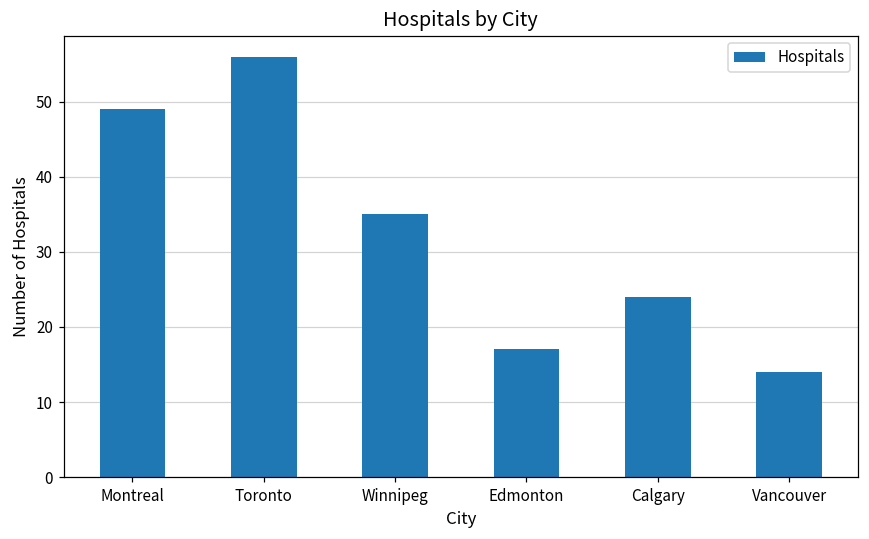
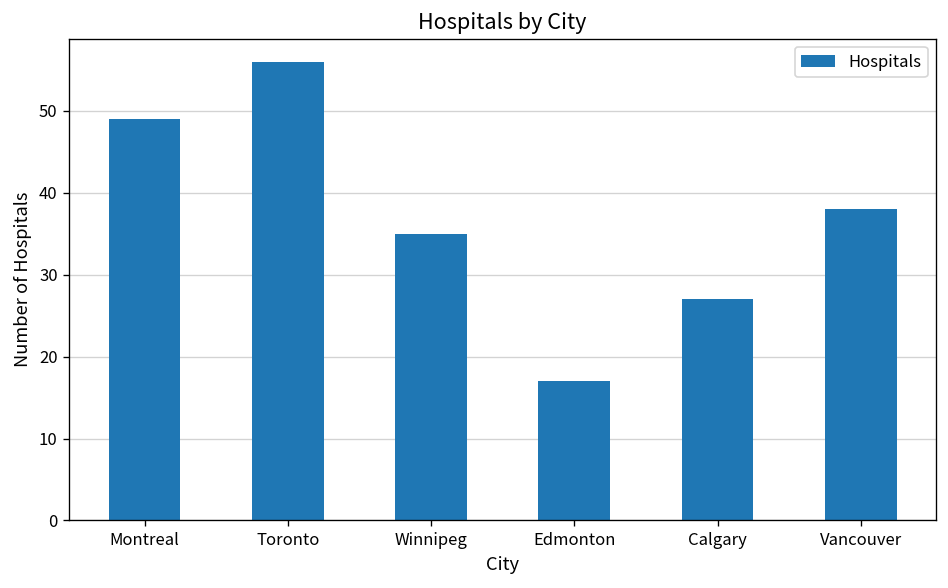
Calgary: 24 -> 27
Vancouver: 14 -> 38
